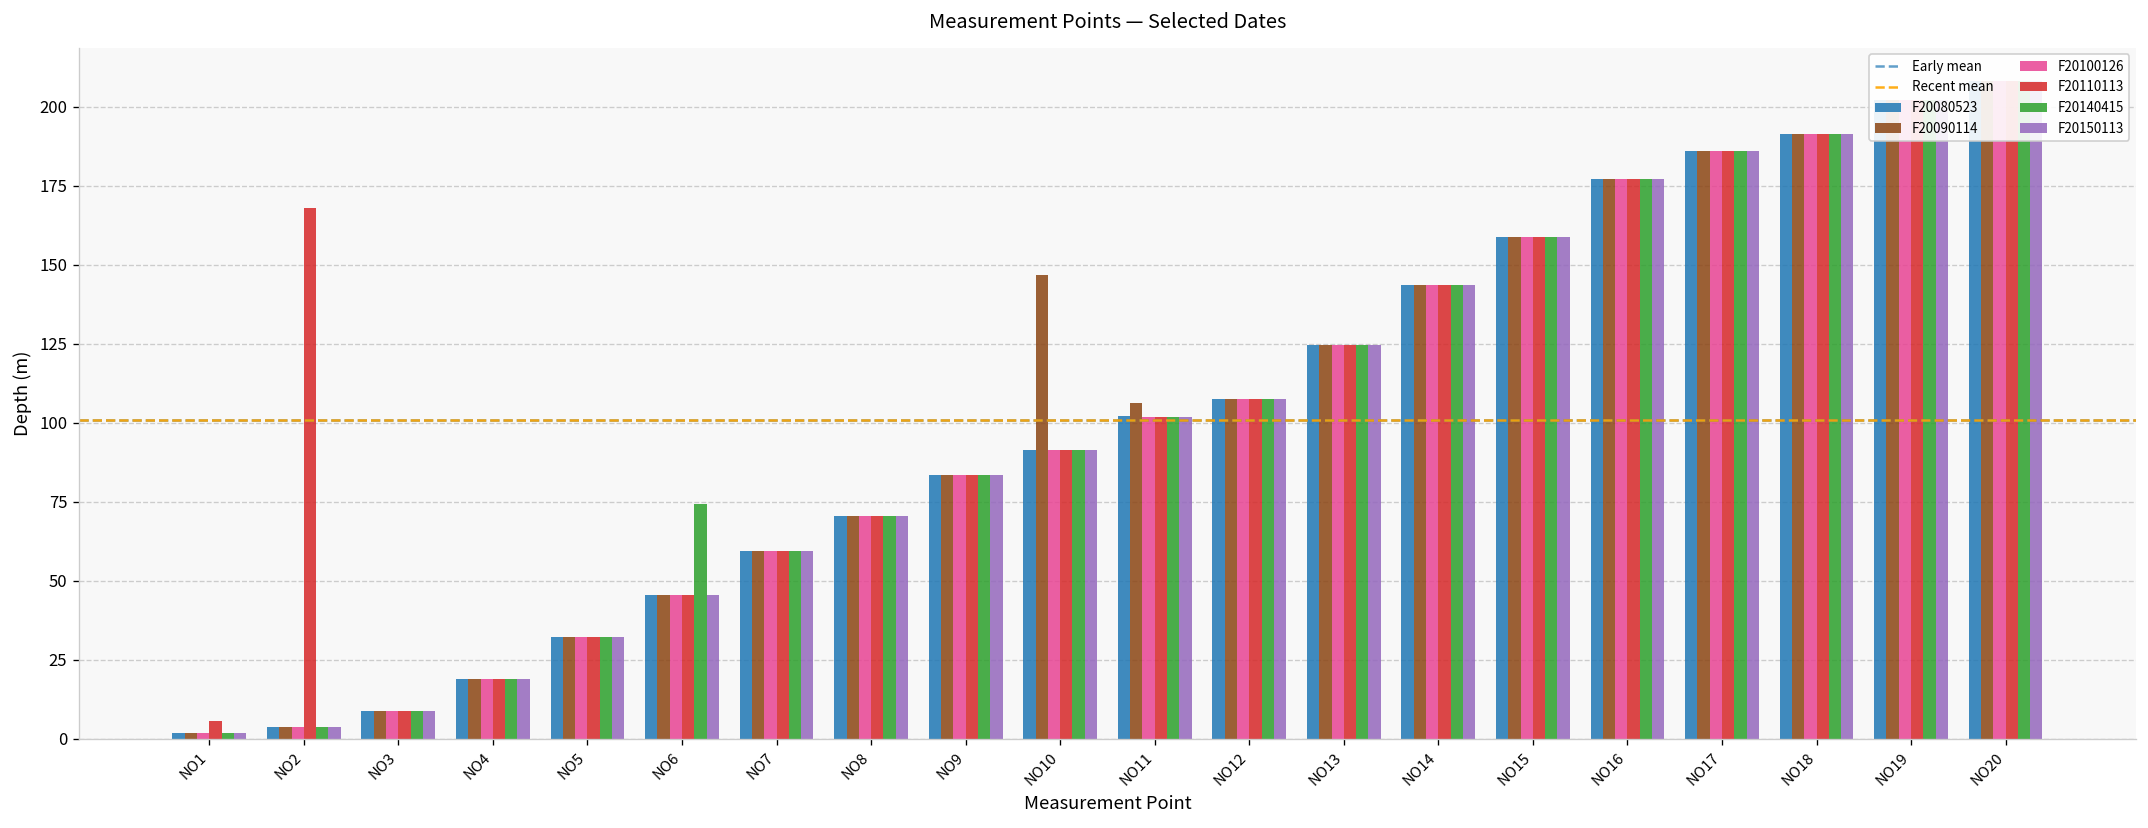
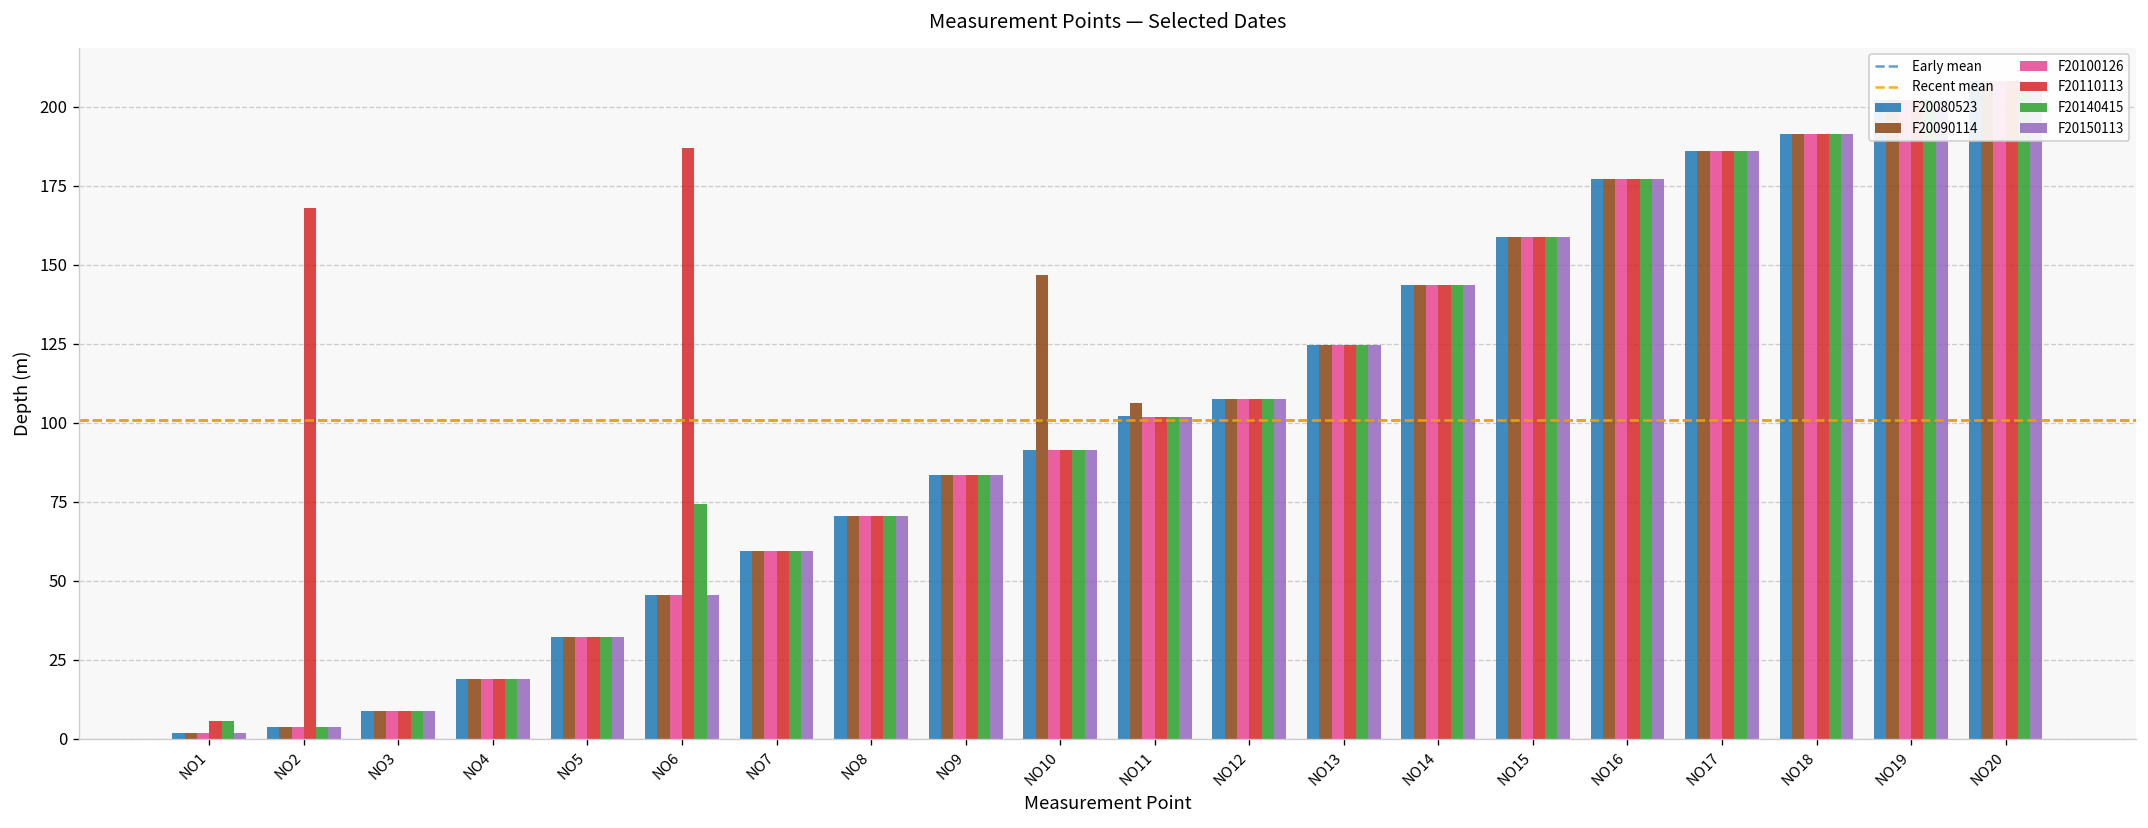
F20140415, NO1: 2 -> 6
F20110113, NO6: 45 -> 187
